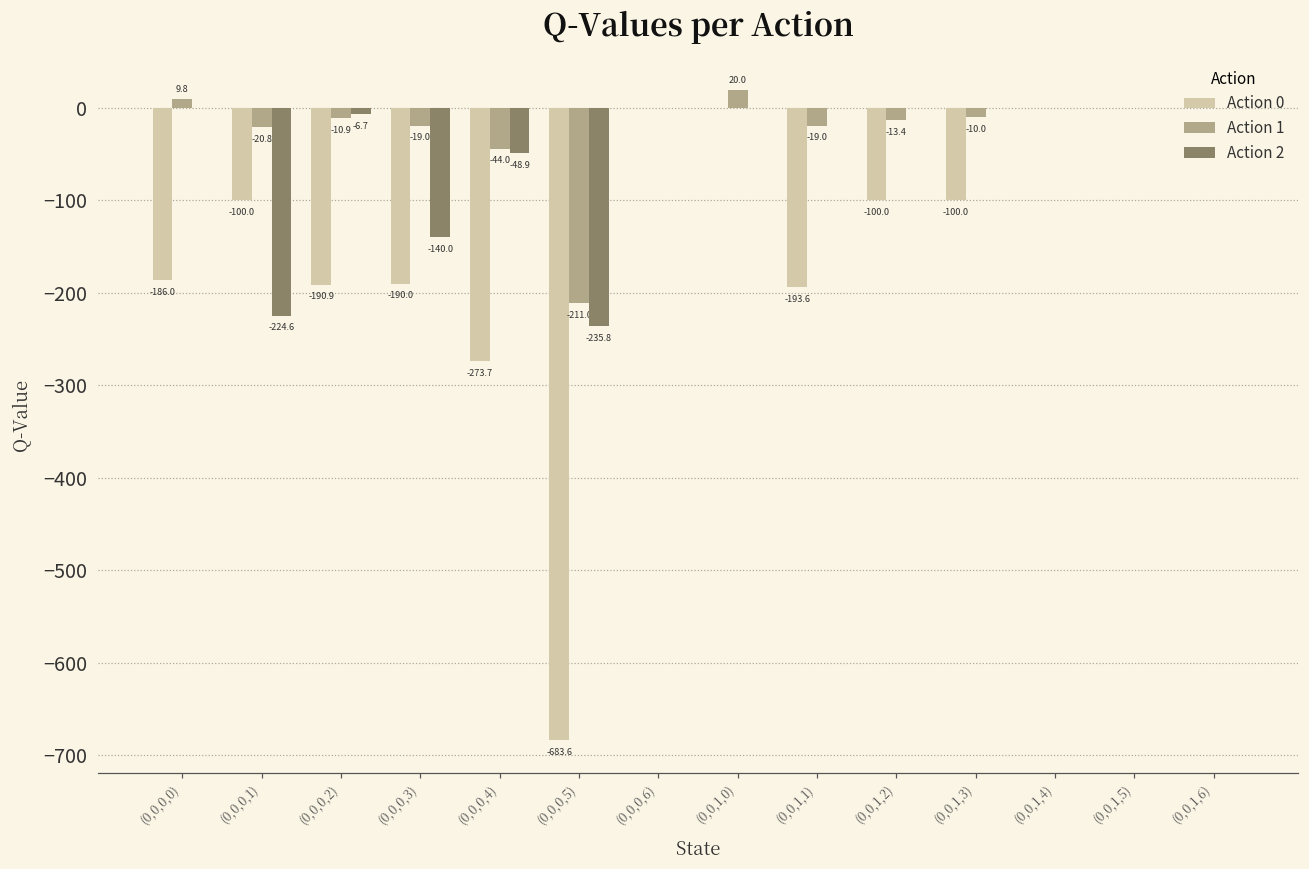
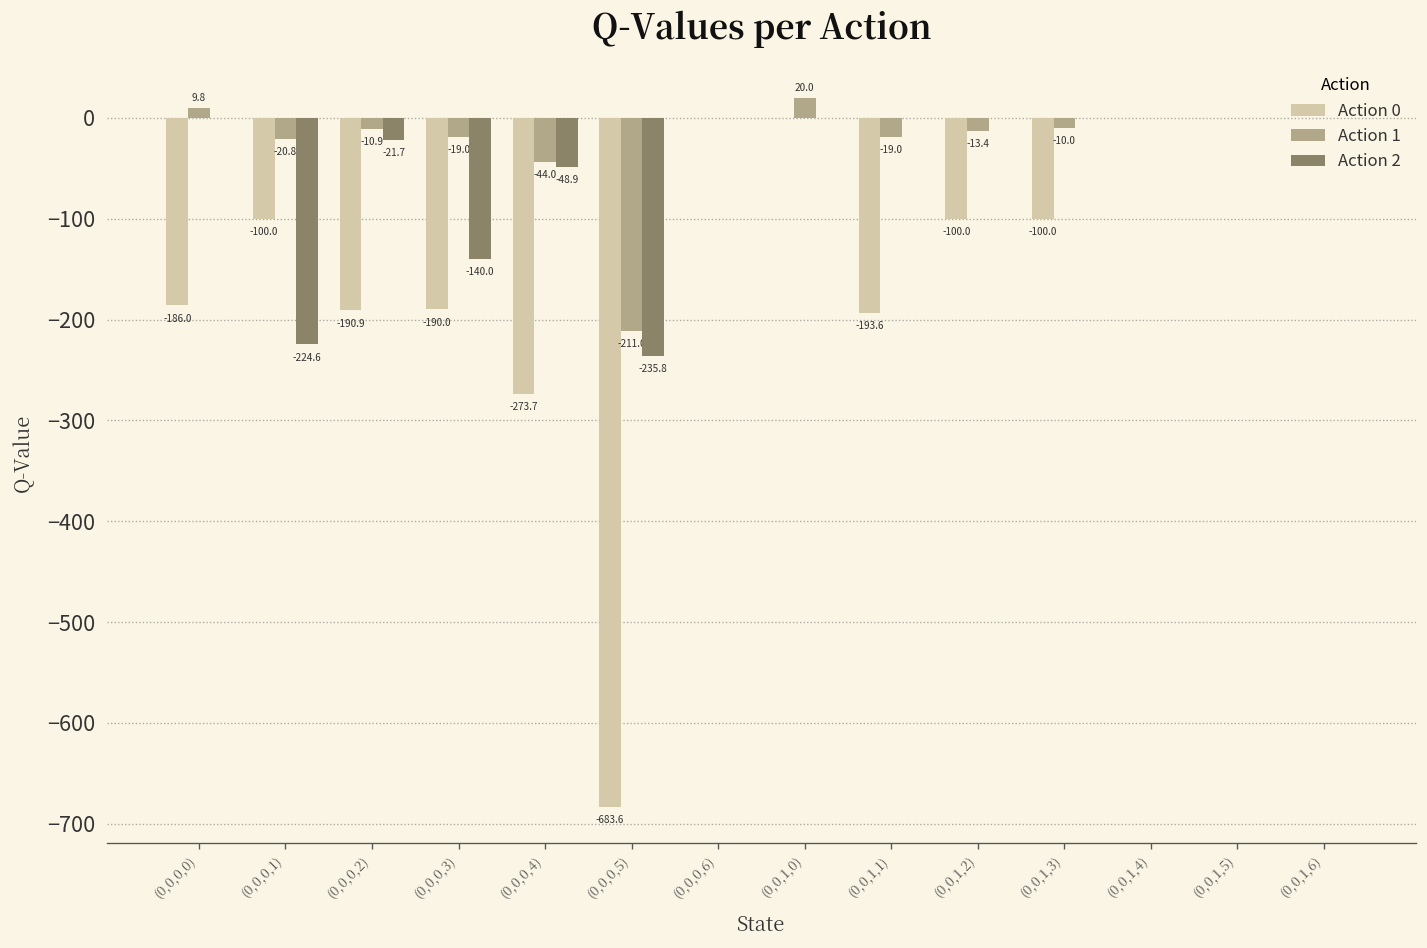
Action 2, (0,0,0,2): -6.7 -> -21.7
